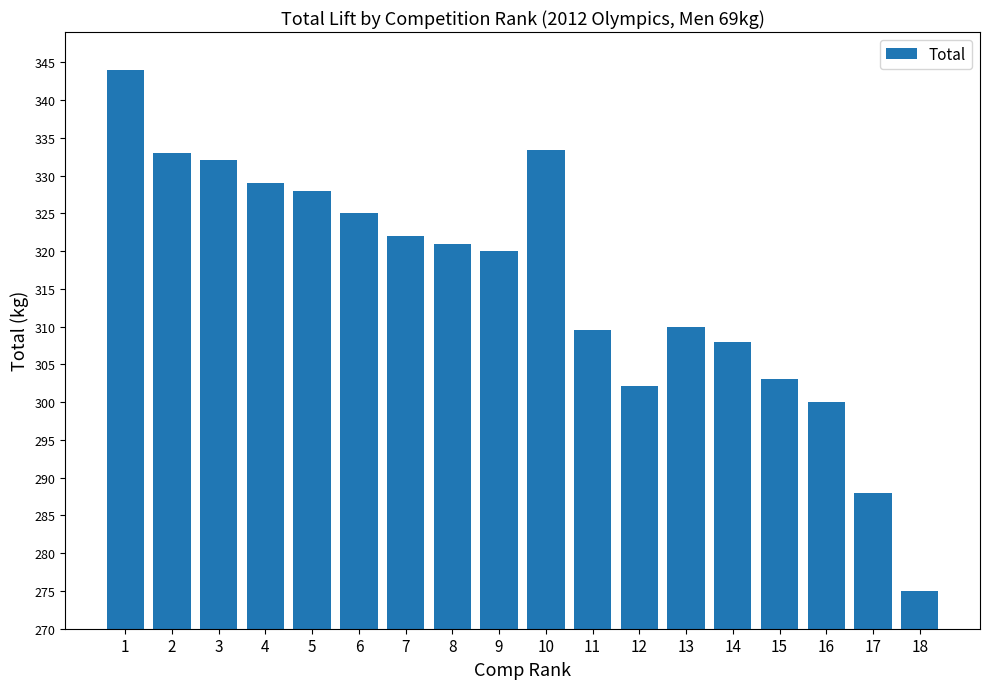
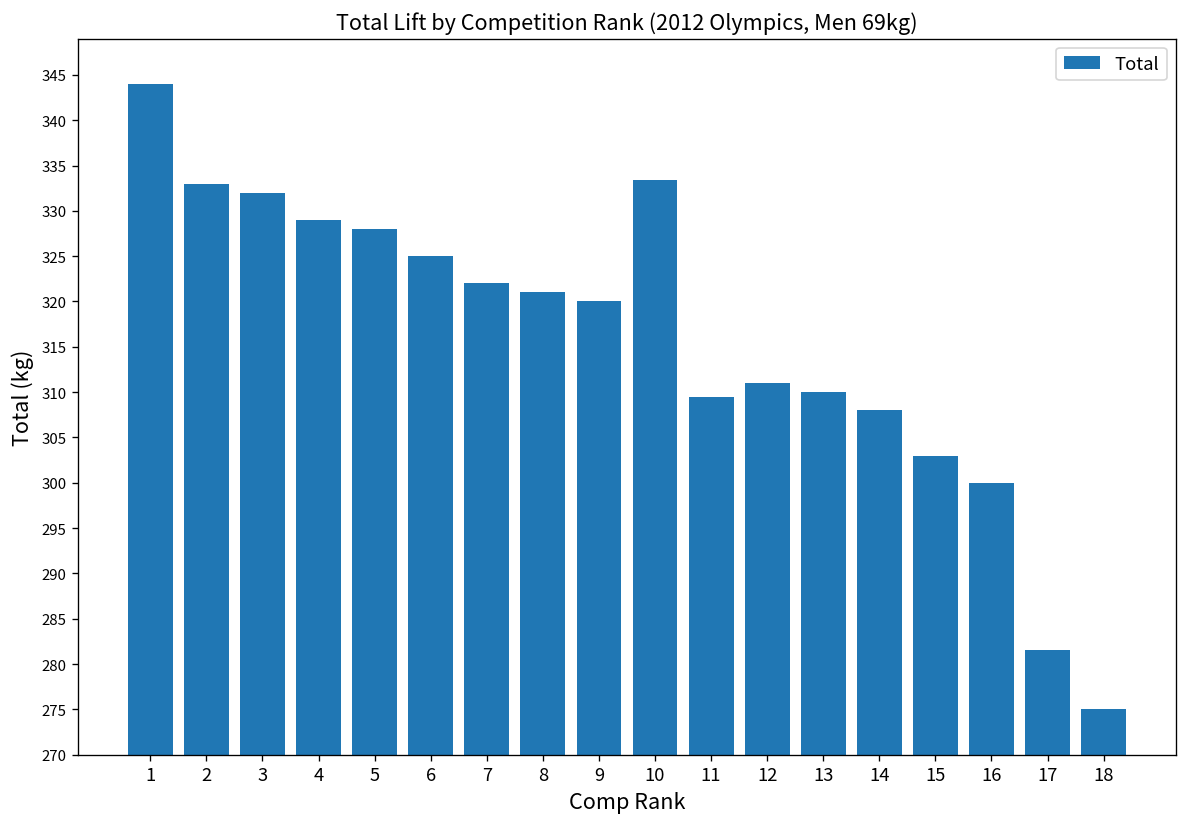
12: 302 -> 311
17: 288 -> 282
